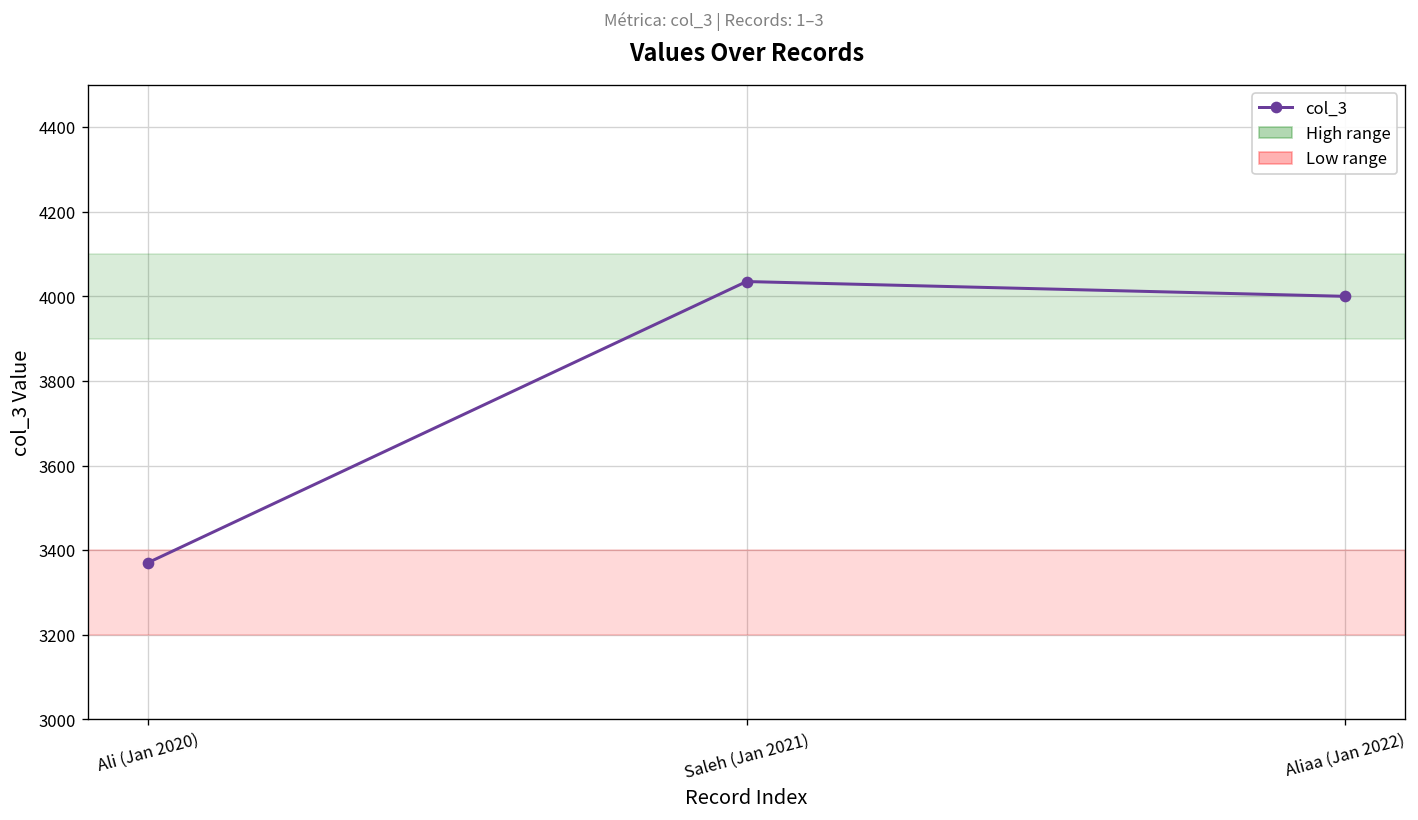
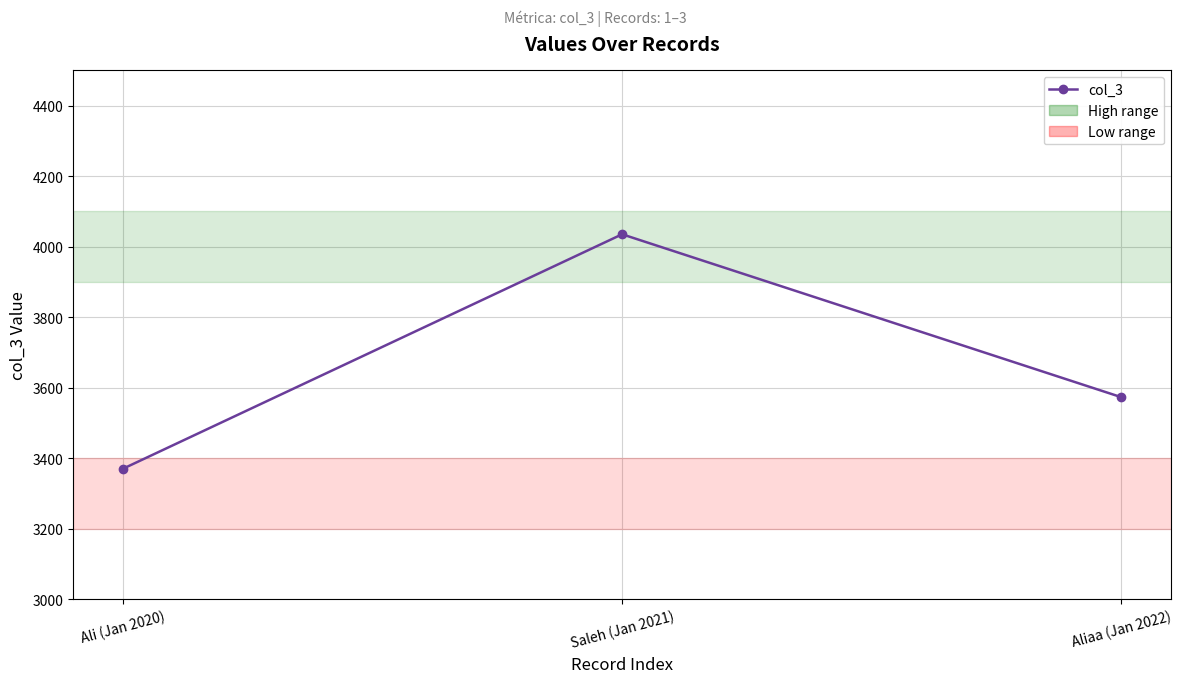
Aliaa (Jan 2022): 4000 -> 3570
